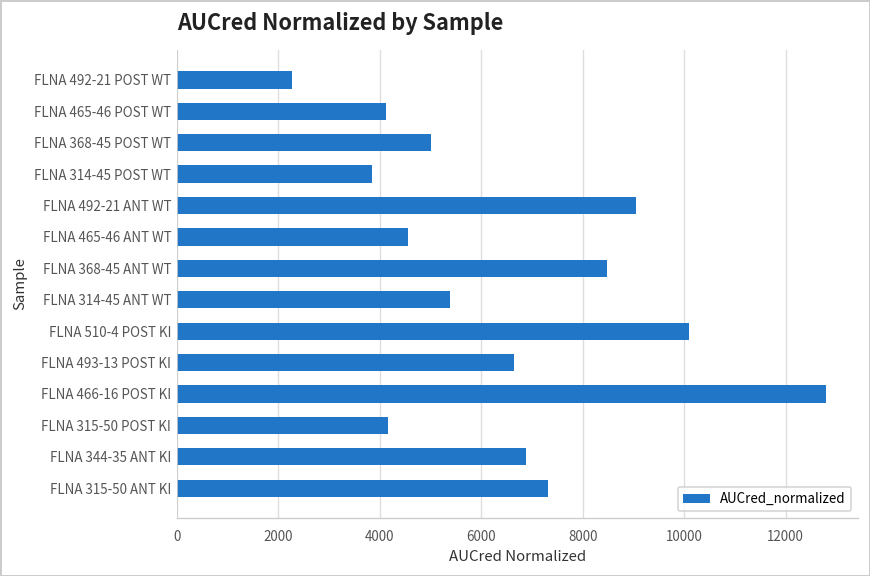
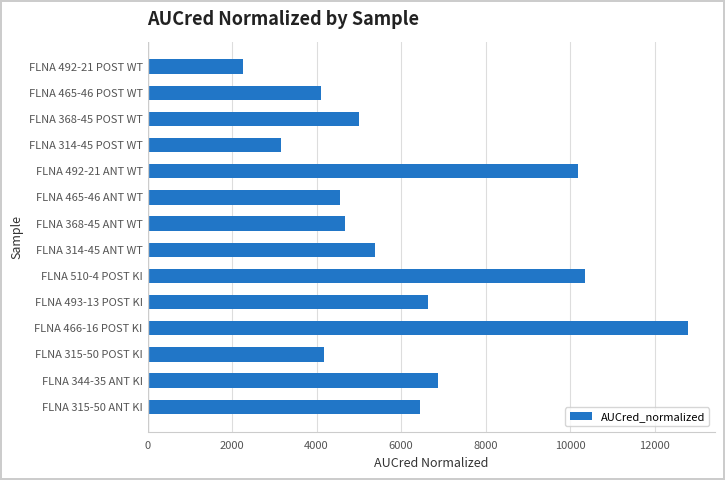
FLNA 314-45 POST WT: 3800 -> 3200
FLNA 492-21 ANT WT: 9100 -> 10200
FLNA 368-45 ANT WT: 8500 -> 4700
FLNA 510-4 POST KI: 10100 -> 10400
FLNA 315-50 ANT KI: 7300 -> 6400
